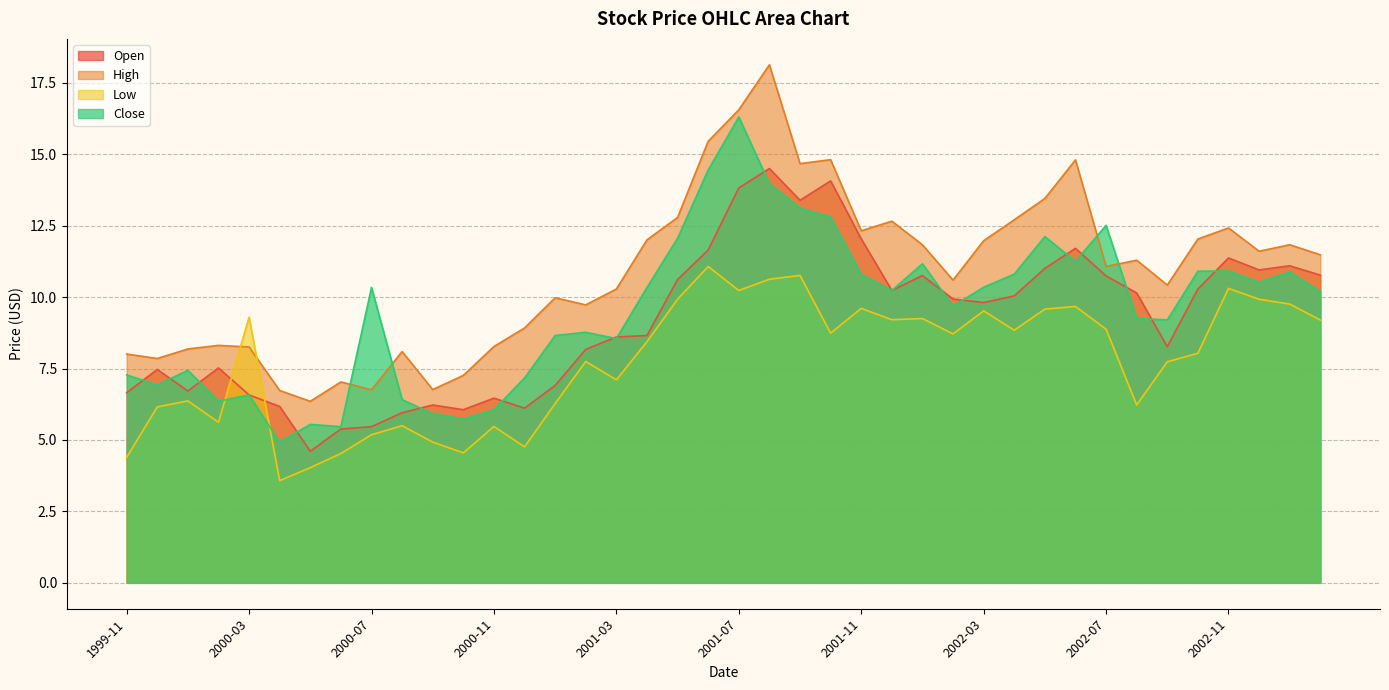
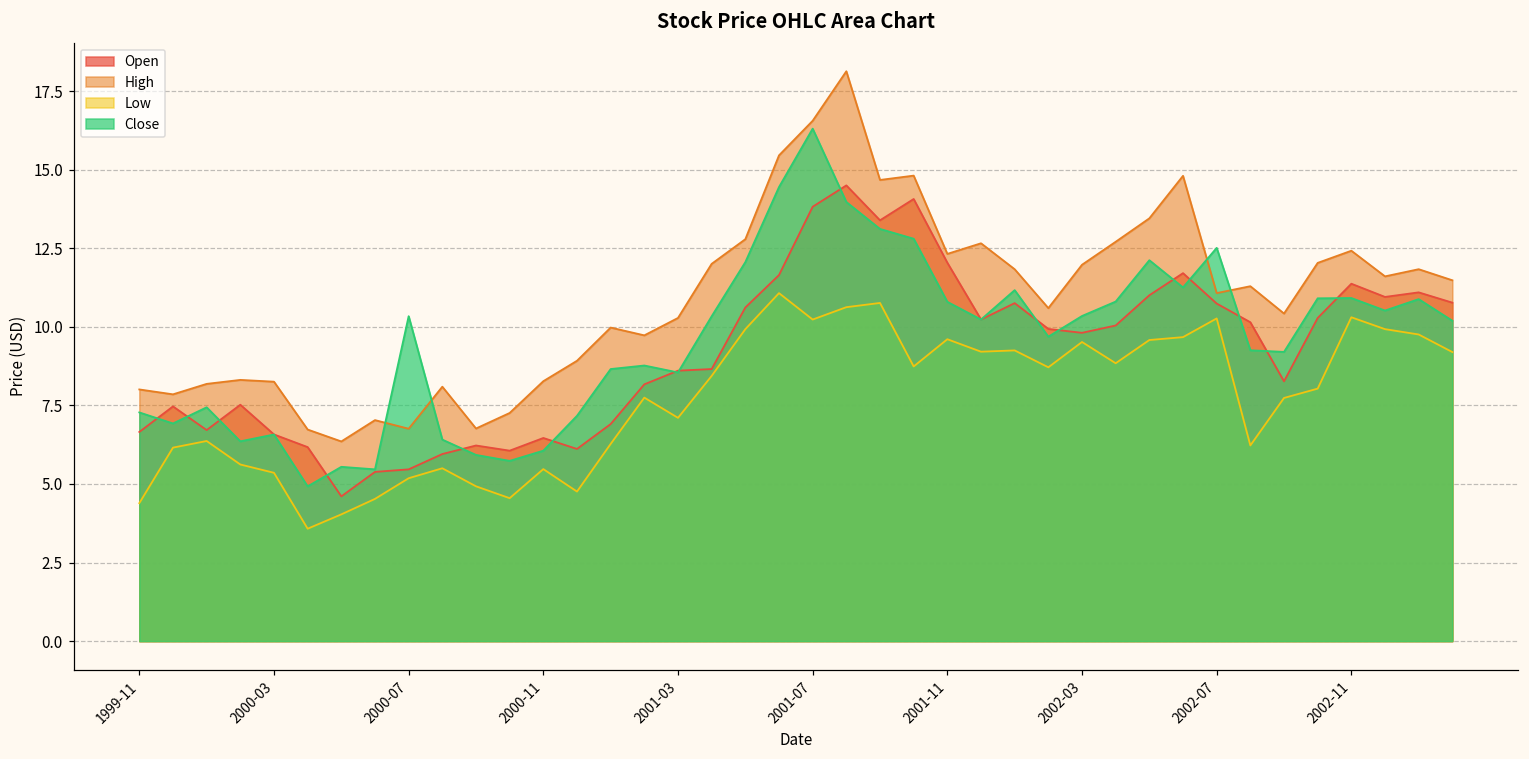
Low, 2000-03: 9.3 -> 5.4
Low, 2002-07: 8.9 -> 10.3
